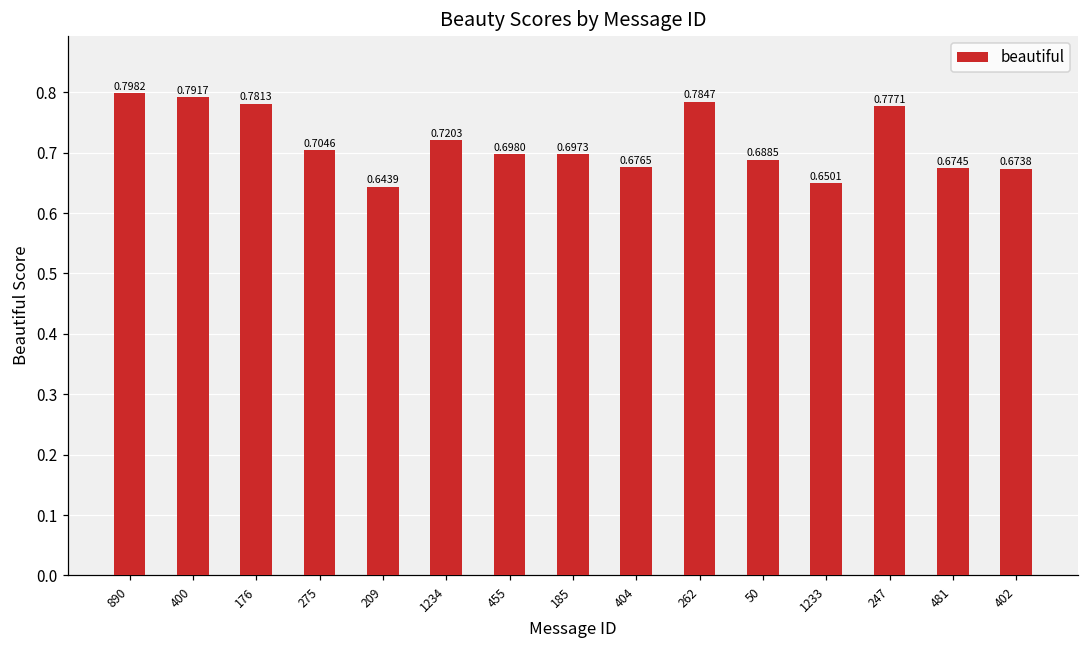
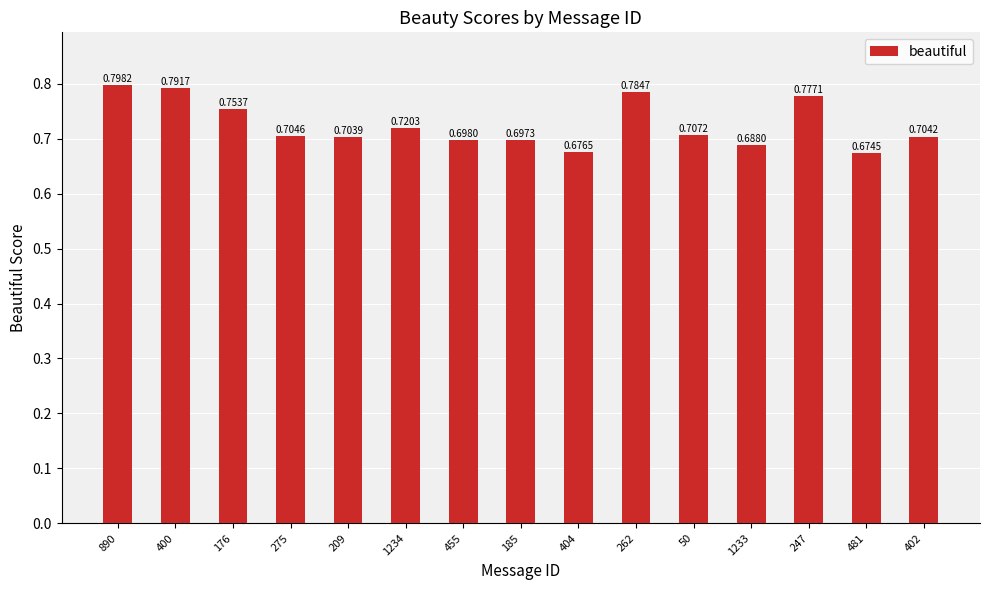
176: 0.7813 -> 0.7537
209: 0.6439 -> 0.7039
50: 0.6885 -> 0.7072
1233: 0.6501 -> 0.6880
402: 0.6738 -> 0.7042
